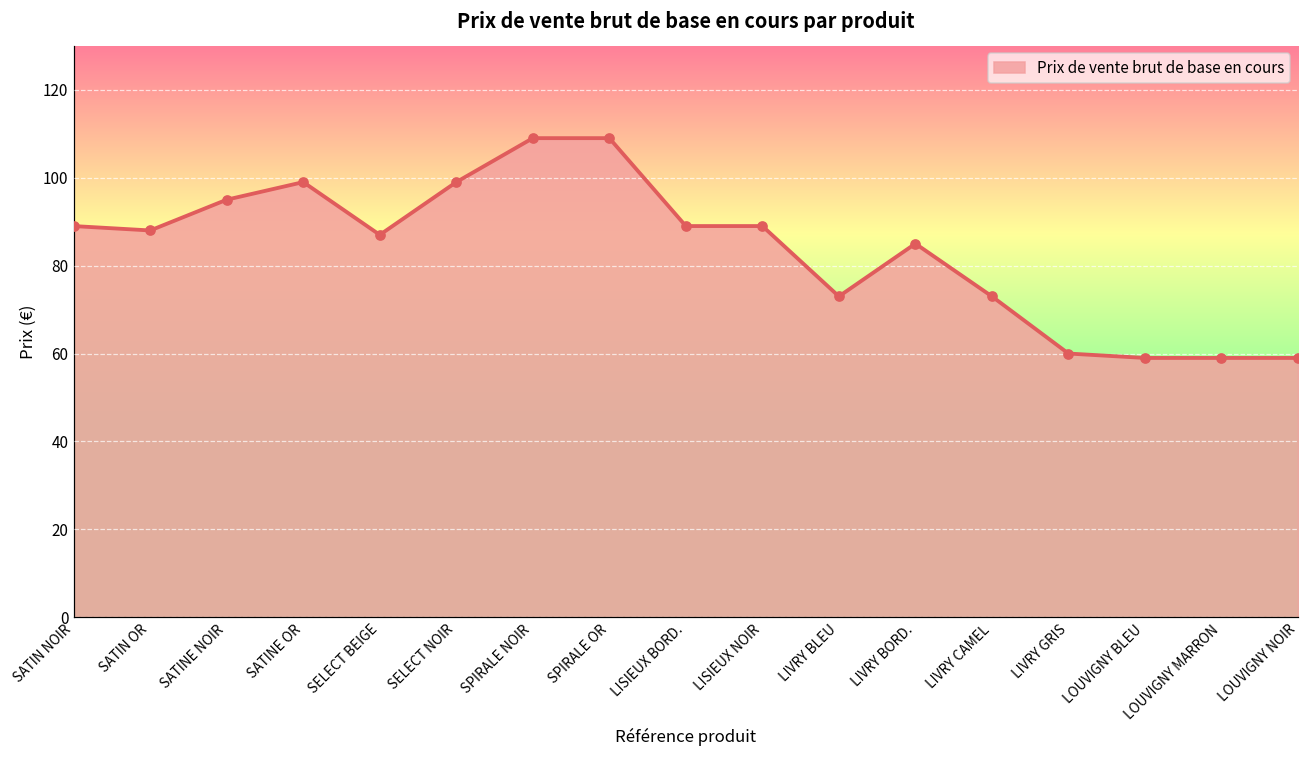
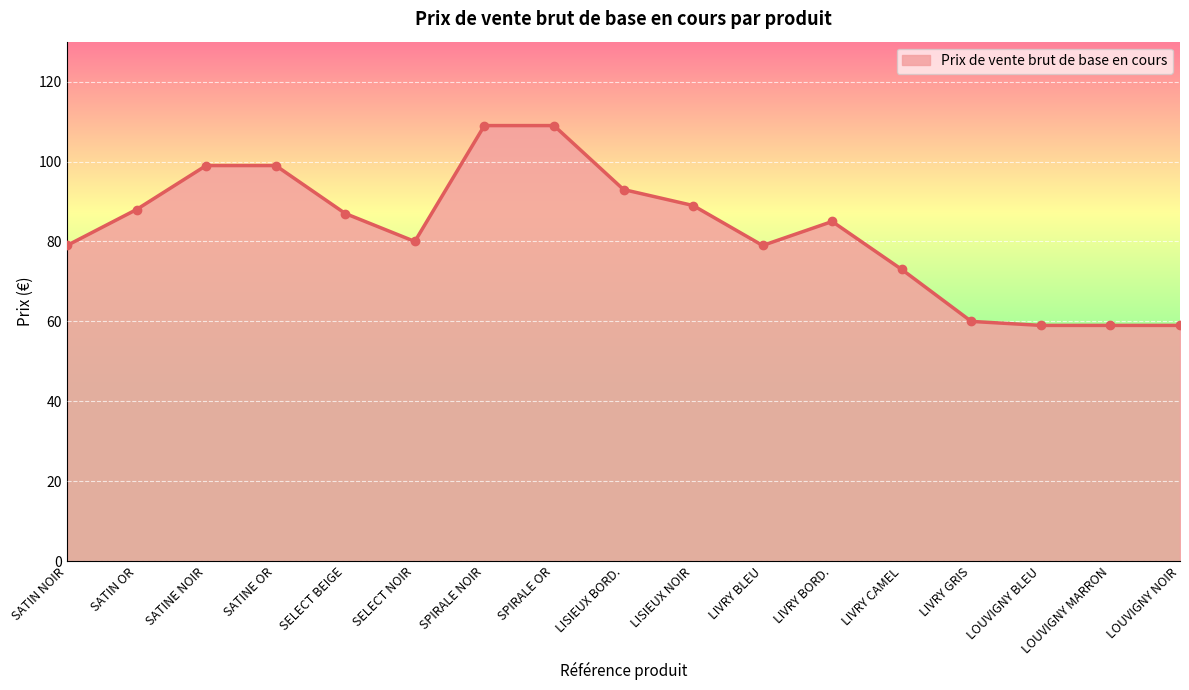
SATIN NOIR: 89 -> 79
SATINE NOIR: 95 -> 99
SELECT NOIR: 99 -> 80
LISIEUX BORD.: 89 -> 93
LIVRY BLEU: 73 -> 79
